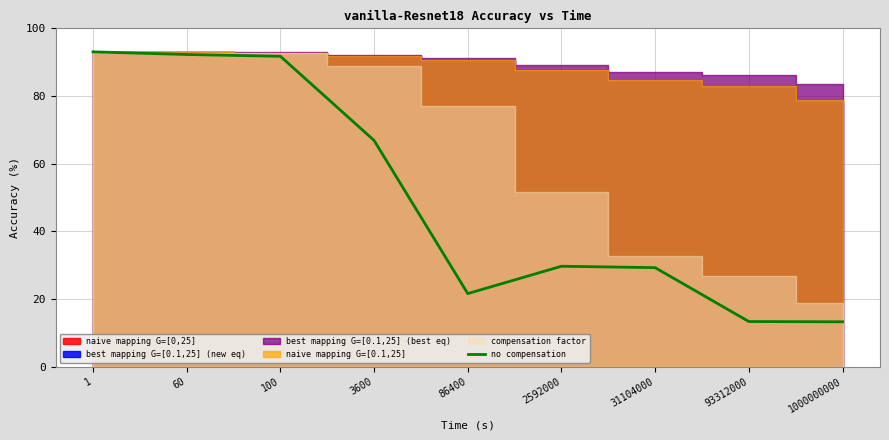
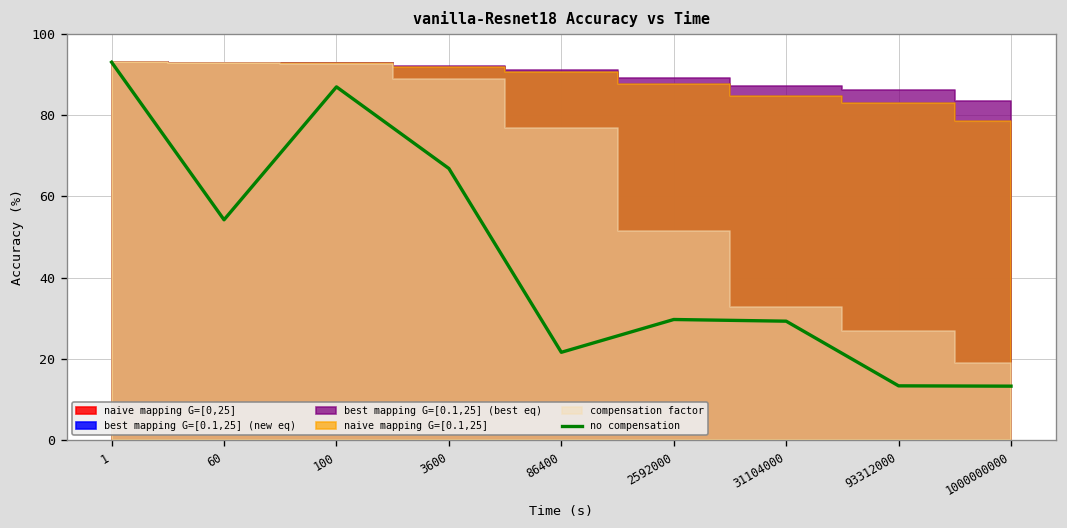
no compensation, 60: 92 -> 54
no compensation, 100: 92 -> 87
